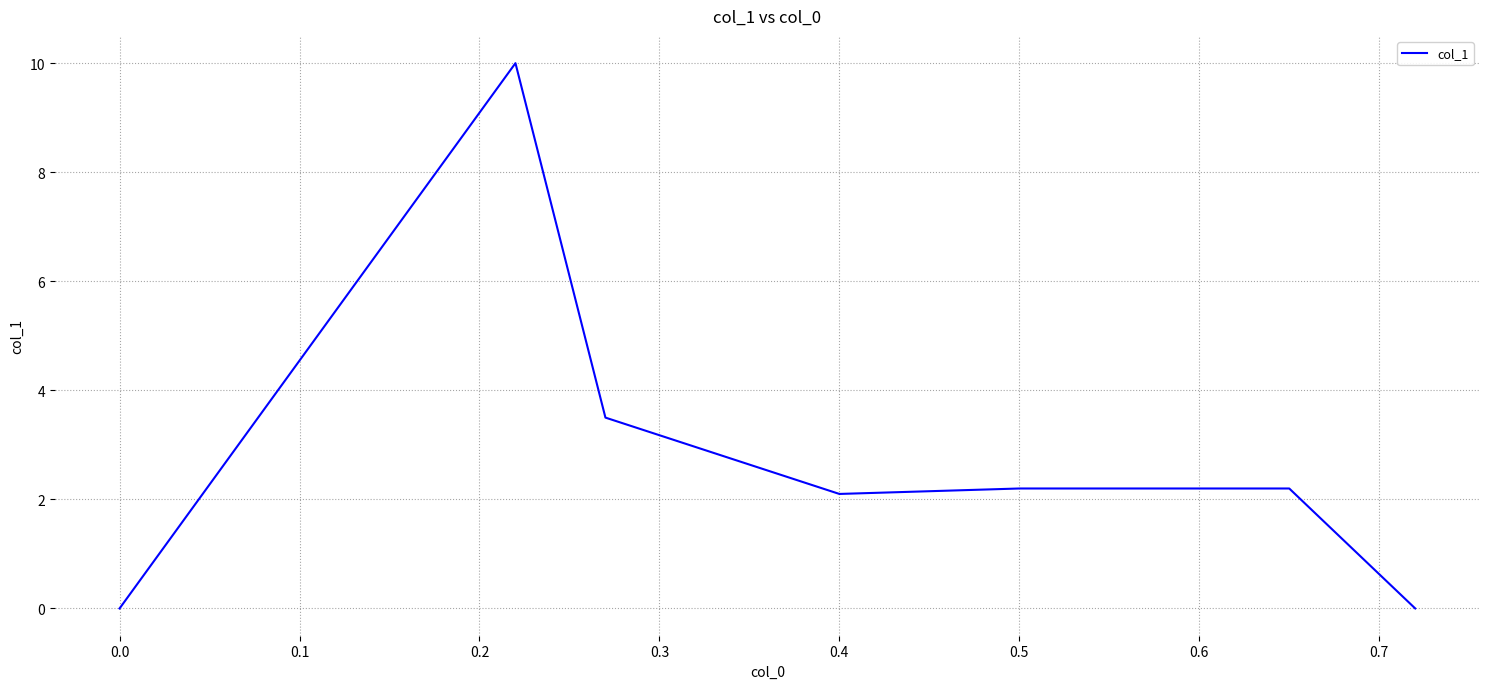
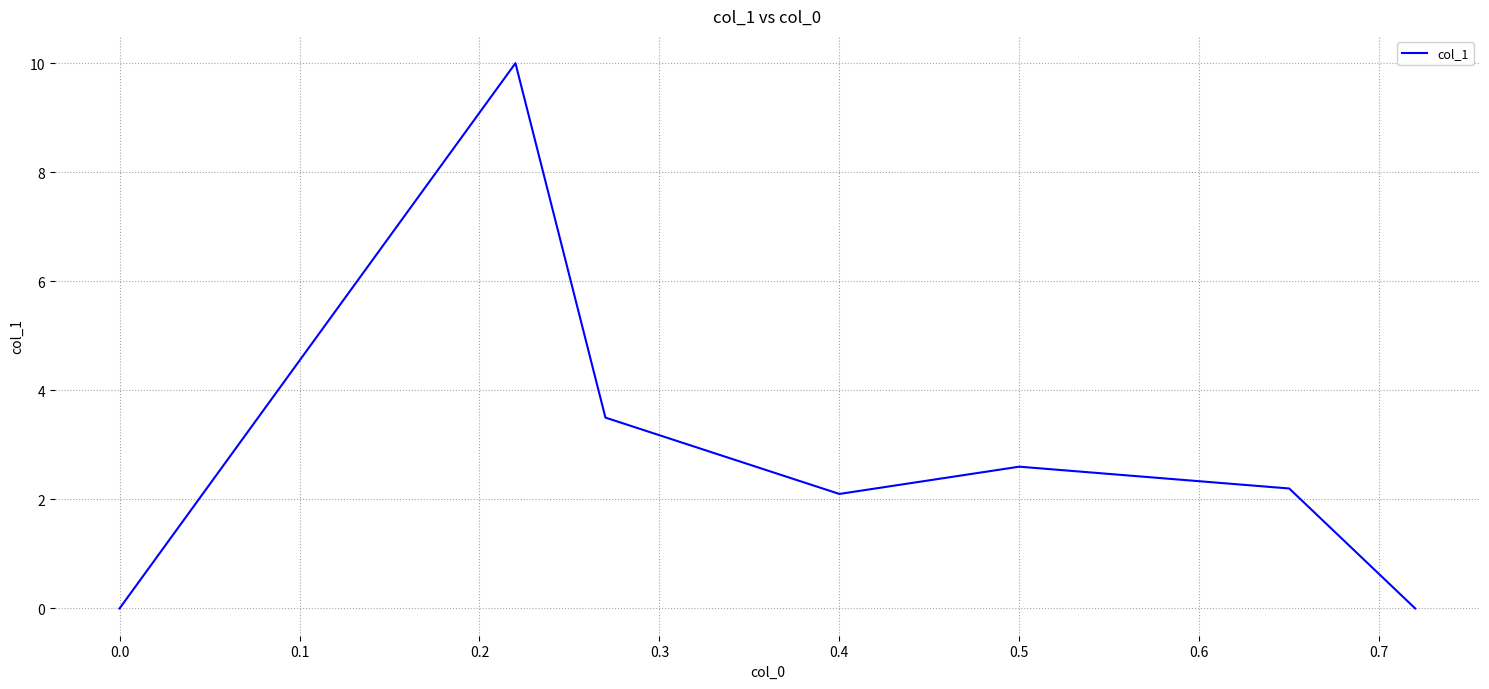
0.5: 2.2 -> 2.6
